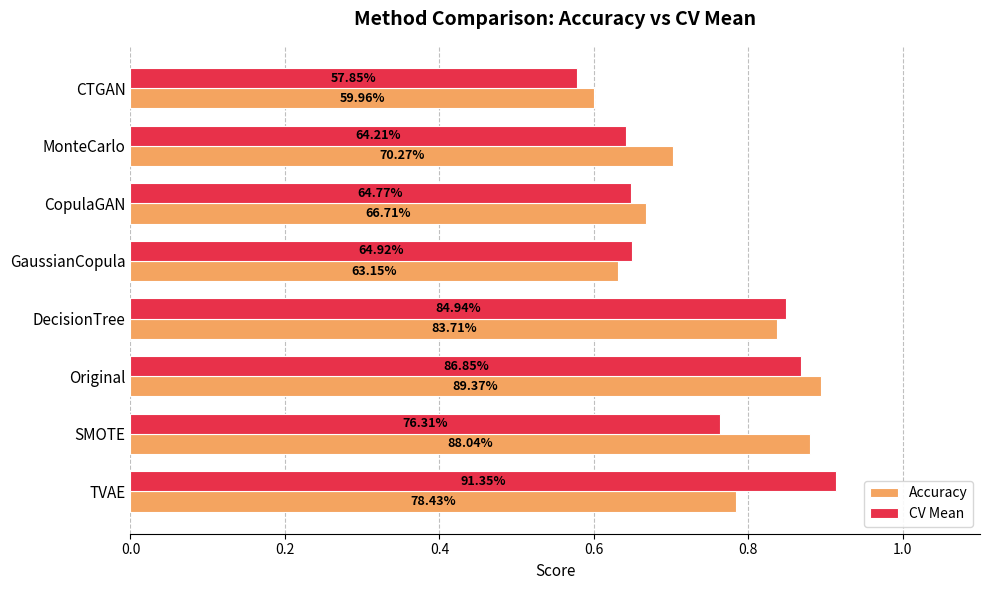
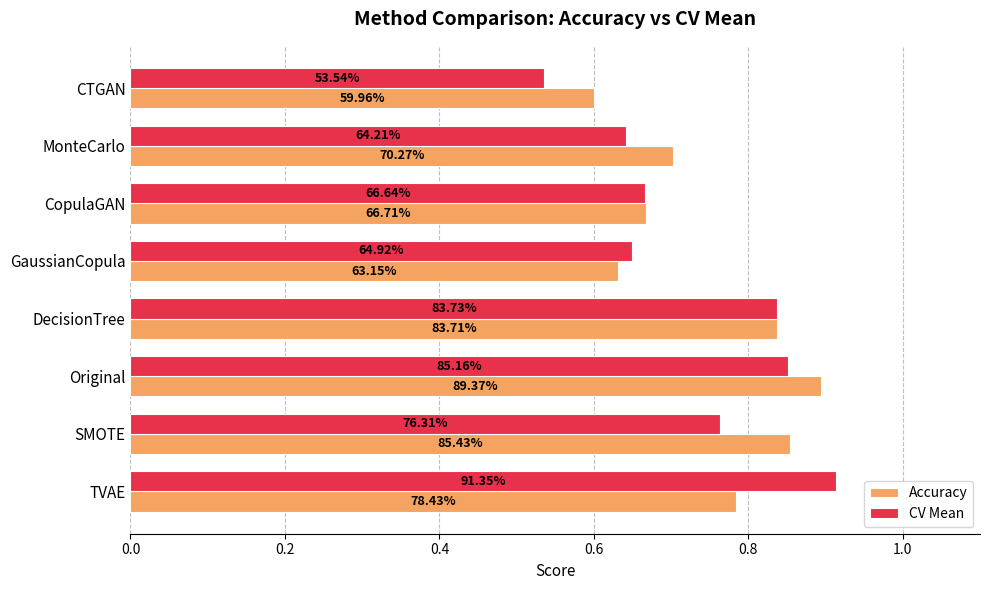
CV Mean, CTGAN: 57.85% -> 53.54%
CV Mean, CopulaGAN: 64.77% -> 66.64%
CV Mean, DecisionTree: 84.94% -> 83.73%
CV Mean, Original: 86.85% -> 85.16%
Accuracy, SMOTE: 88.04% -> 85.43%
